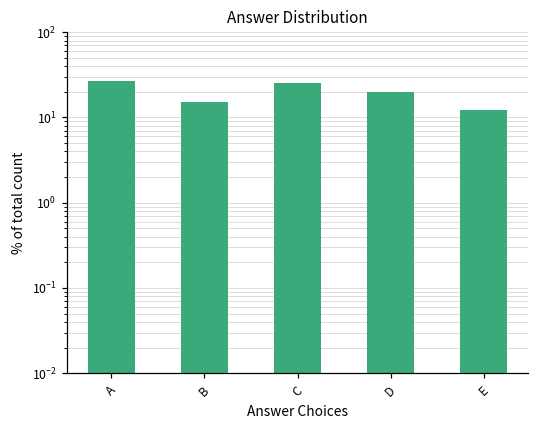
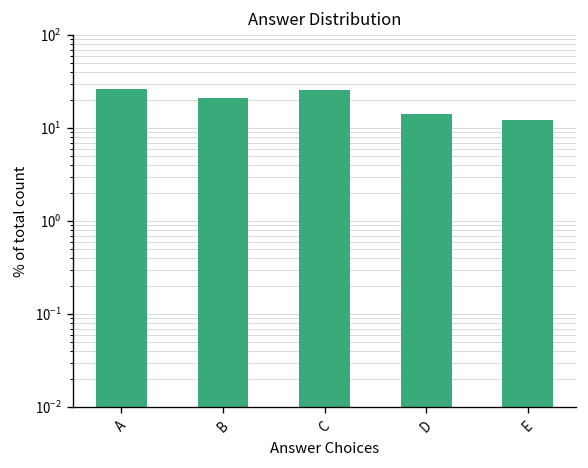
B: 15 -> 21
D: 20 -> 14
